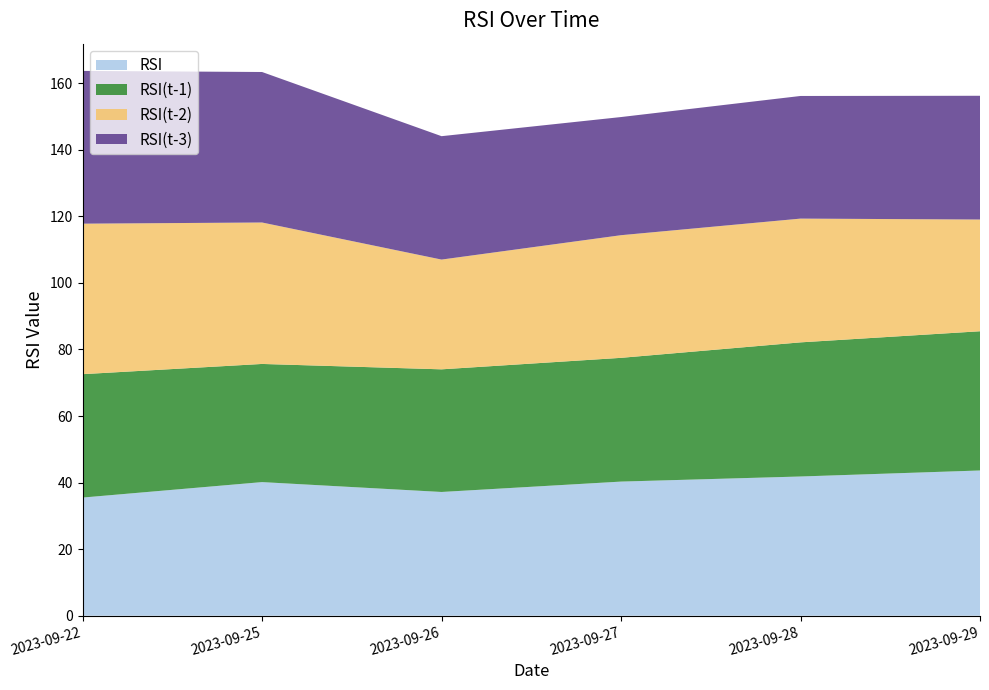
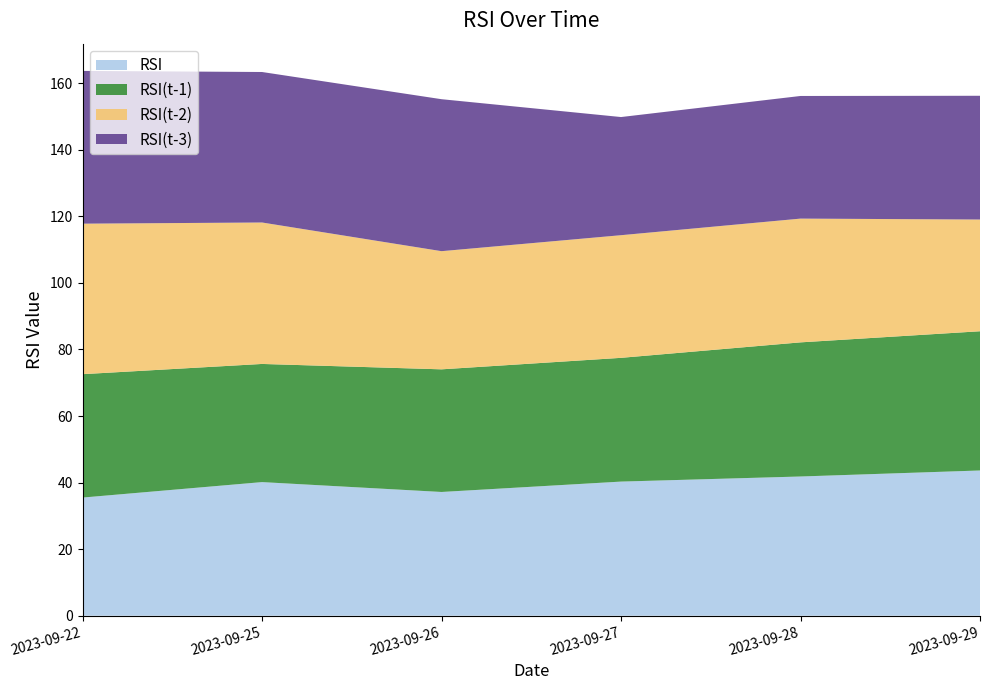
RSI(t-2), 2023-09-26: 33 -> 35
RSI(t-3), 2023-09-26: 37 -> 46
